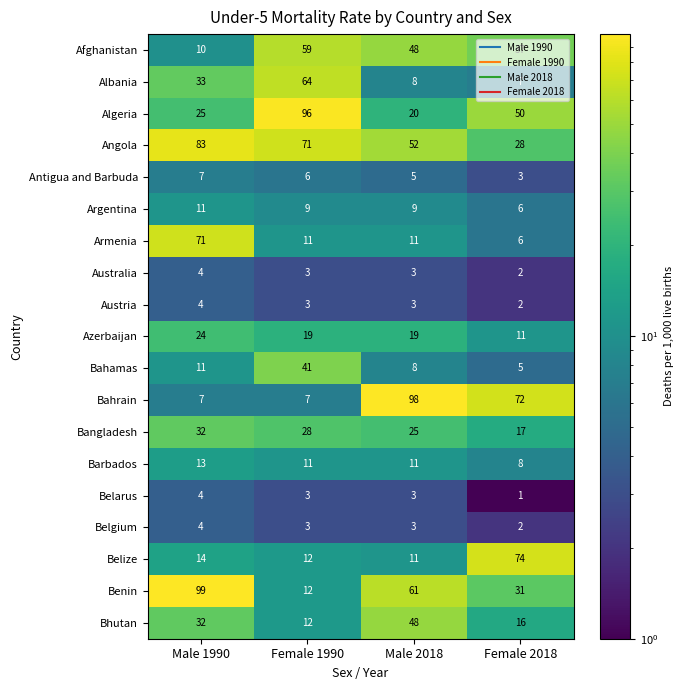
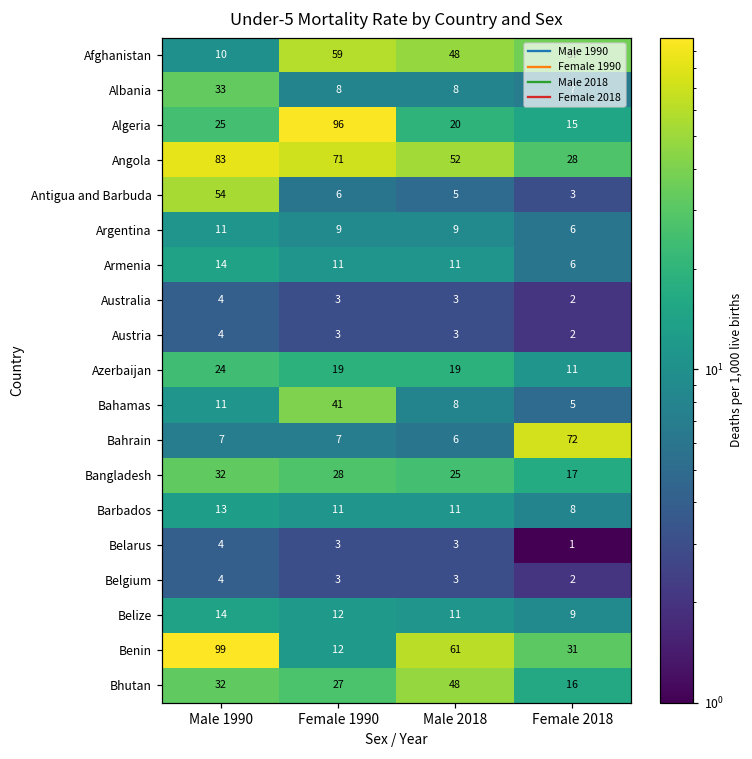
Albania, Female 1990: 64 -> 8
Algeria, Female 2018: 50 -> 15
Antigua and Barbuda, Male 1990: 7 -> 54
Armenia, Male 1990: 71 -> 14
Bahrain, Male 2018: 98 -> 6
Belize, Female 2018: 74 -> 9
Bhutan, Female 1990: 12 -> 27
